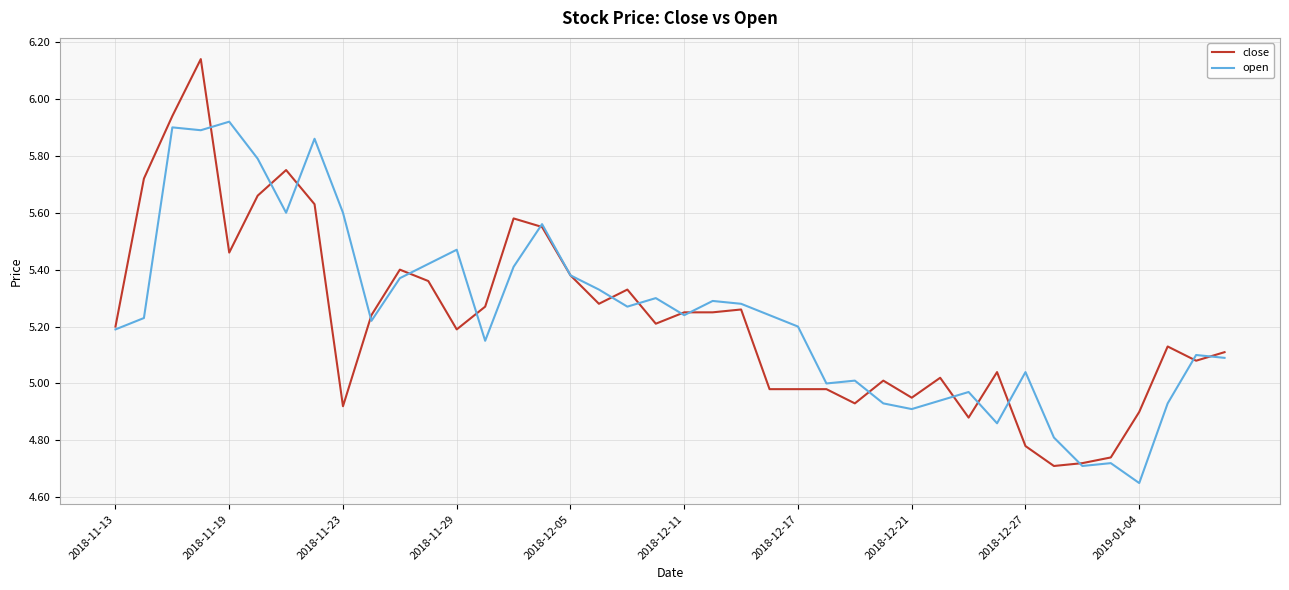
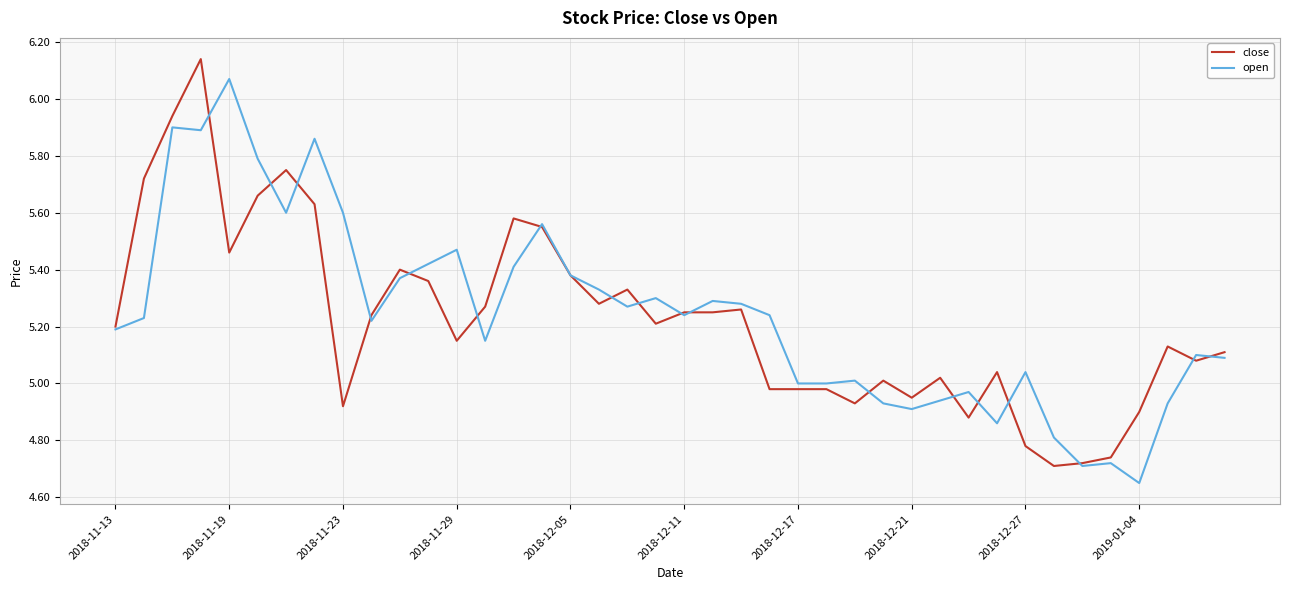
open, 2018-11-19: 5.92 -> 6.07
close, 2018-11-29: 5.19 -> 5.15
open, 2018-12-17: 5.2 -> 5.0
